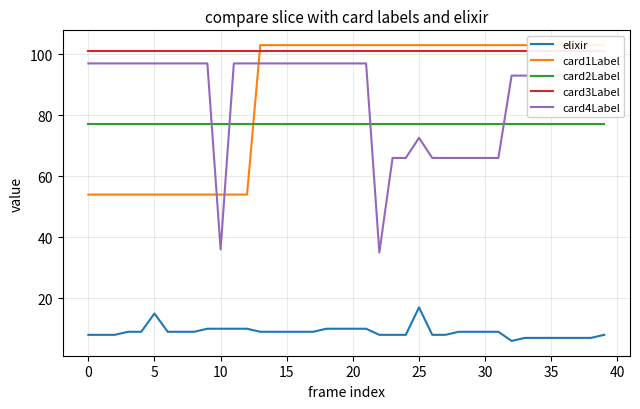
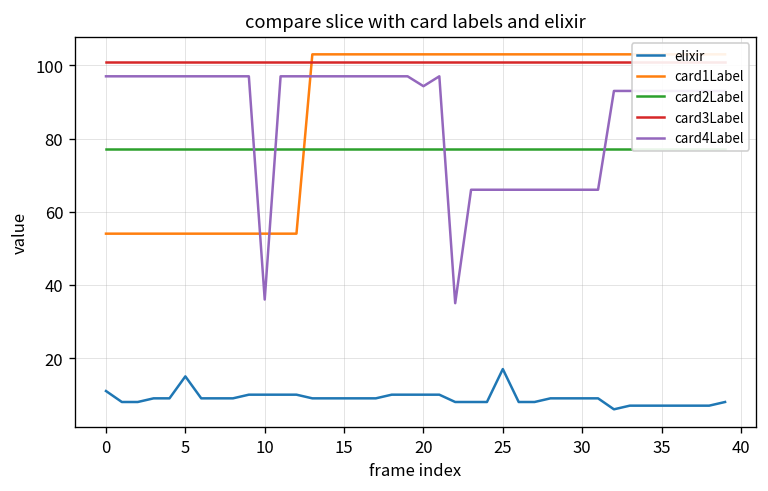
elixir, 0: 8 -> 11
card4Label, 20: 97 -> 94
card4Label, 25: 73 -> 66
